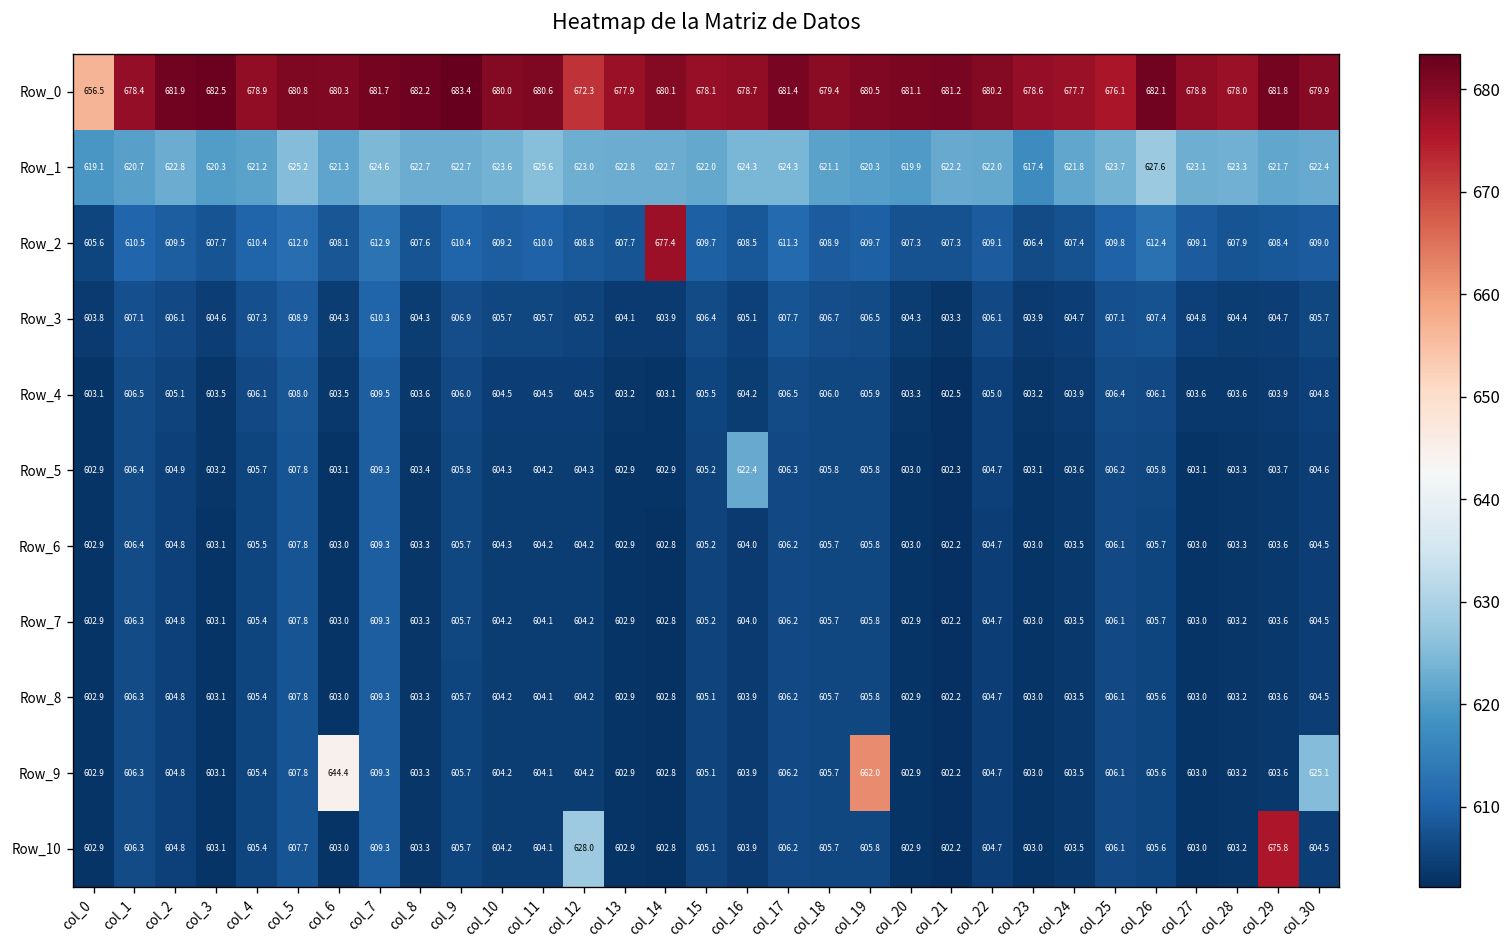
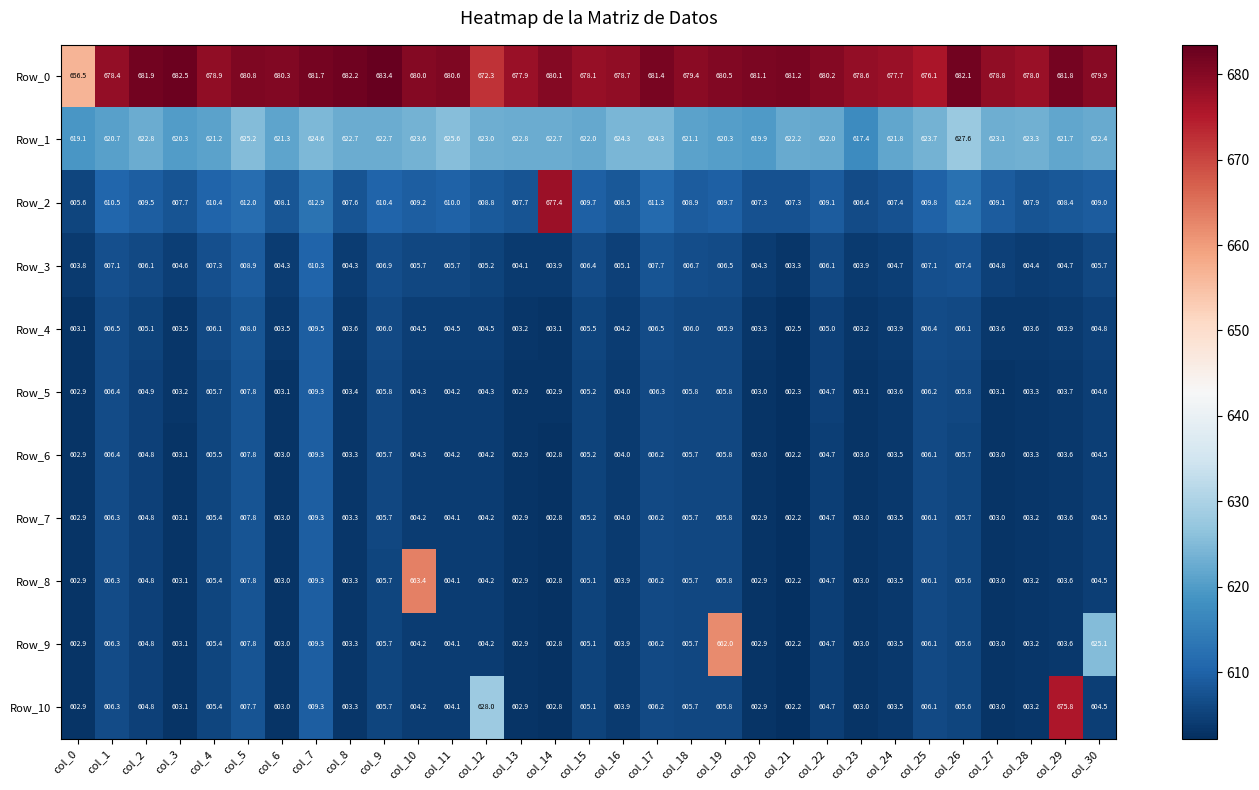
Row_5, col_16: 622.4 -> 604.0
Row_8, col_10: 604.2 -> 663.4
Row_9, col_6: 644.4 -> 603.0
